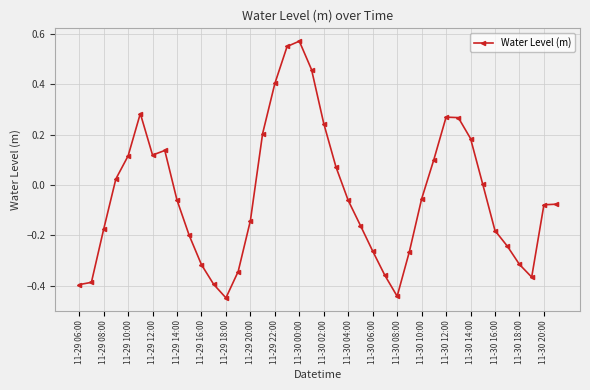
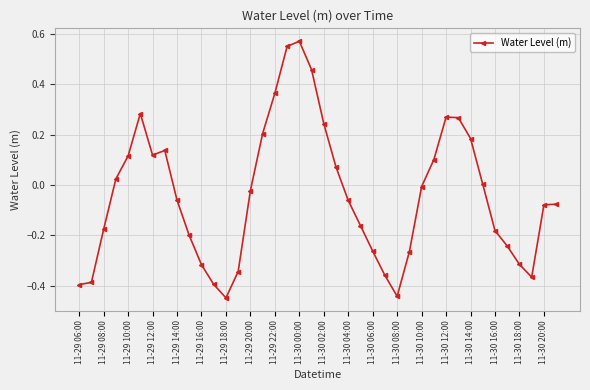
11-29 20:00: -0.14 -> -0.02
11-29 22:00: 0.40 -> 0.36
11-30 10:00: -0.05 -> -0.01
